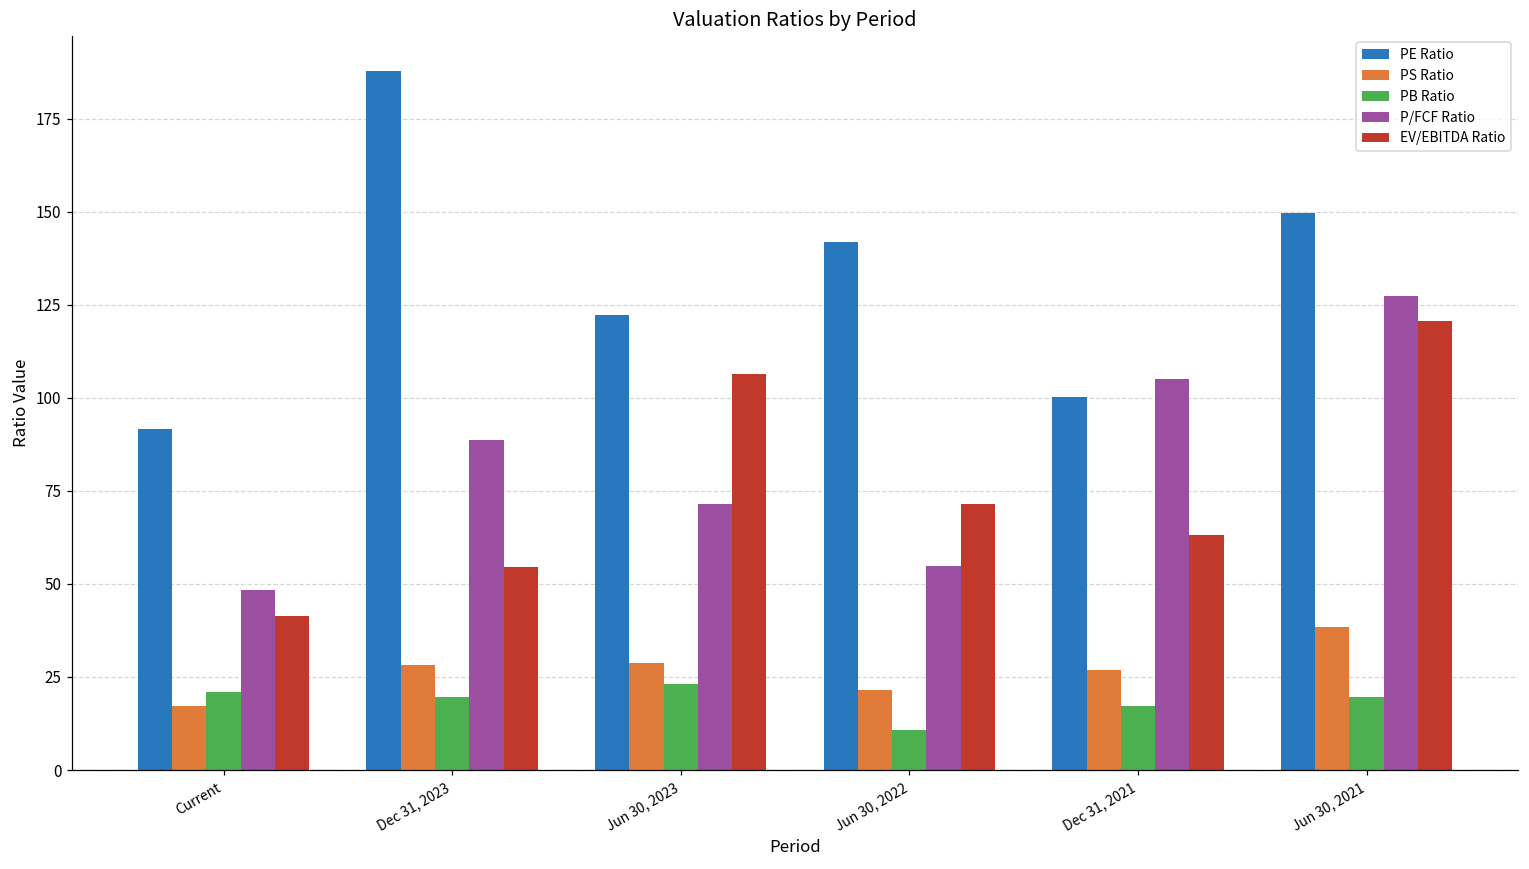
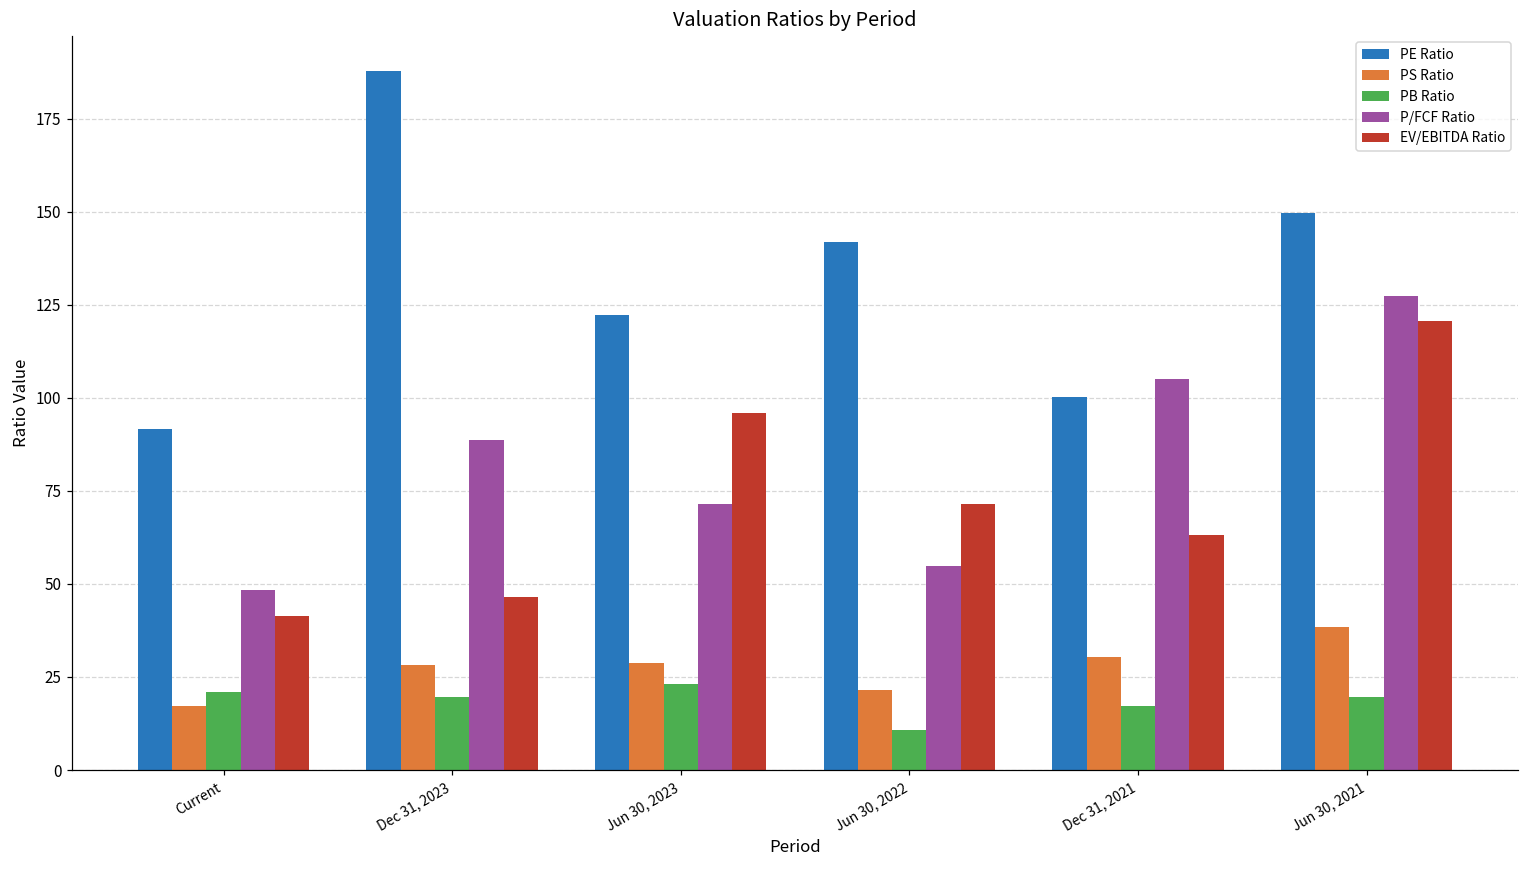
EV/EBITDA Ratio, Dec 31, 2023: 55 -> 47
EV/EBITDA Ratio, Jun 30, 2023: 107 -> 96
PS Ratio, Dec 31, 2021: 27 -> 30
